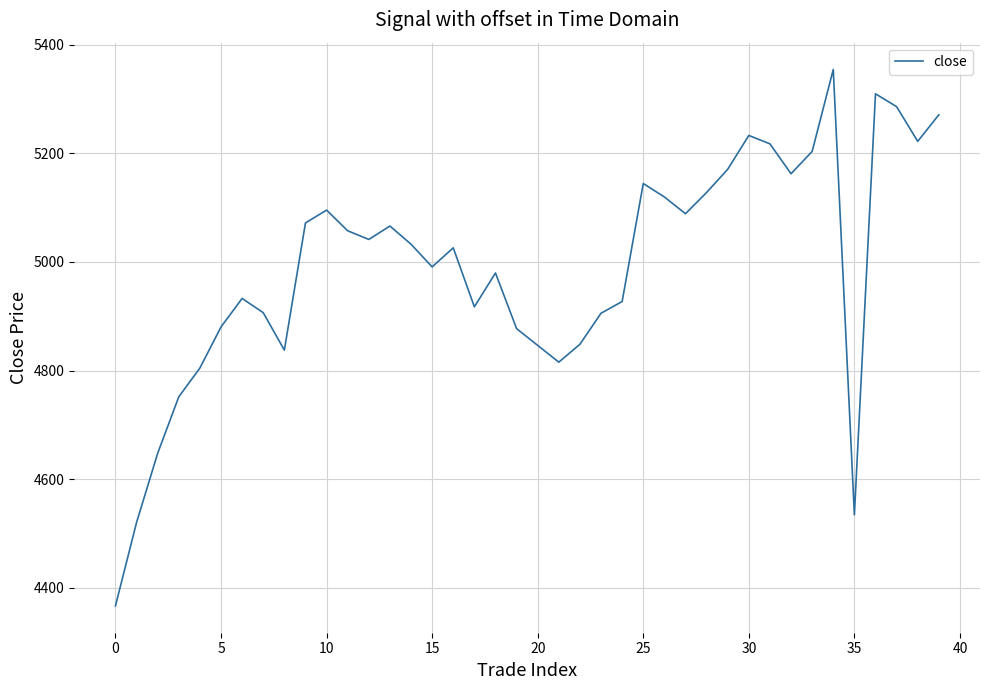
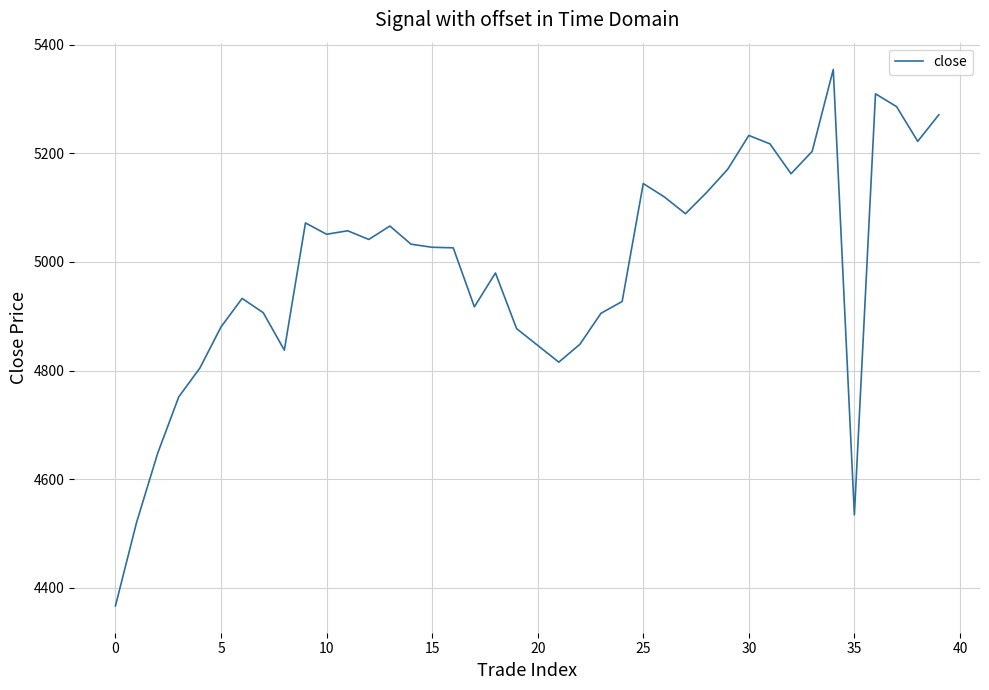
10: 5100 -> 5050
15: 4990 -> 5030
